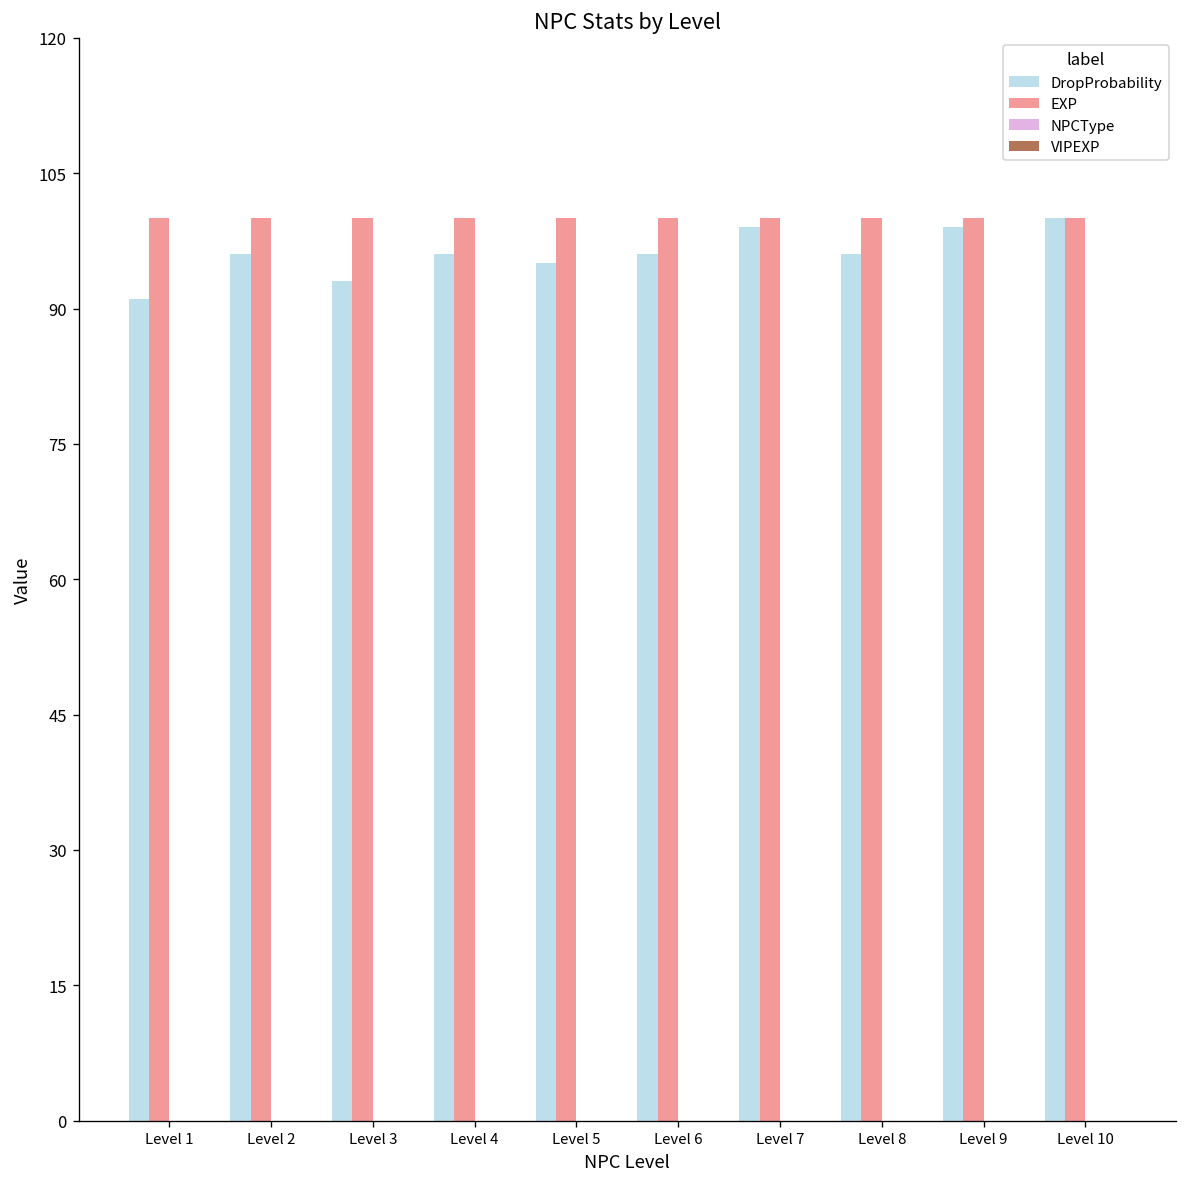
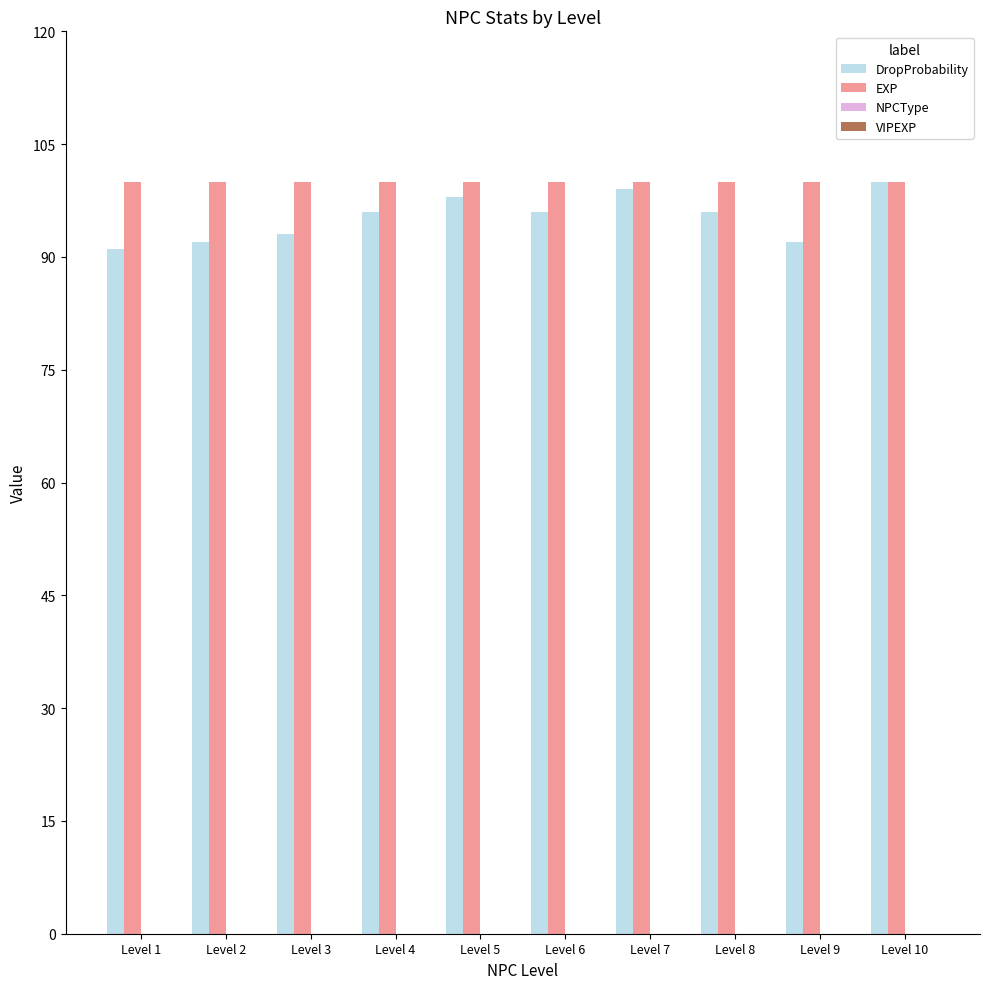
DropProbability, Level 2: 96 -> 92
DropProbability, Level 5: 95 -> 98
DropProbability, Level 9: 99 -> 92
